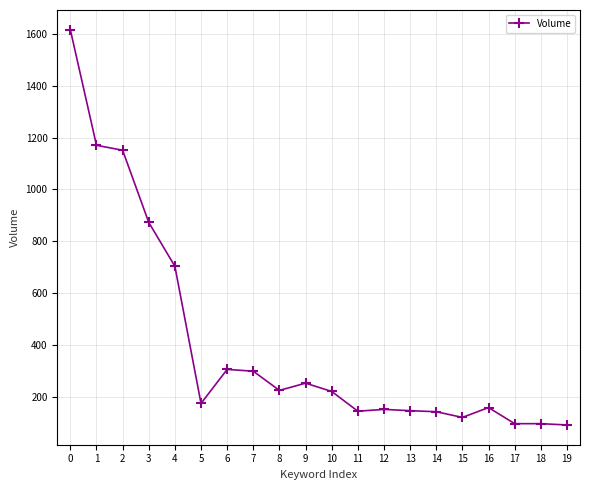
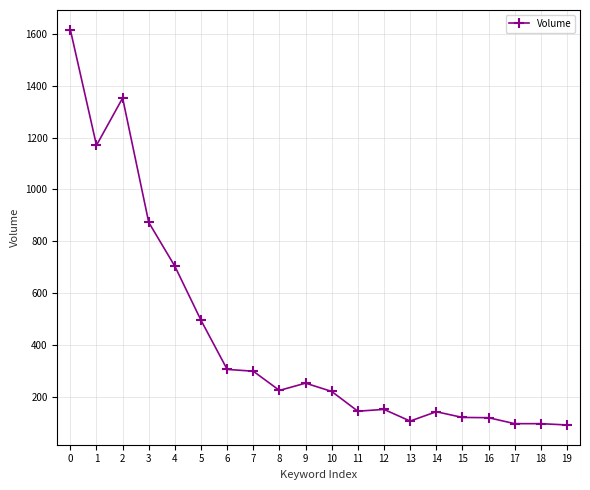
2: 1150 -> 1350
5: 180 -> 500
13: 150 -> 110
16: 160 -> 120
